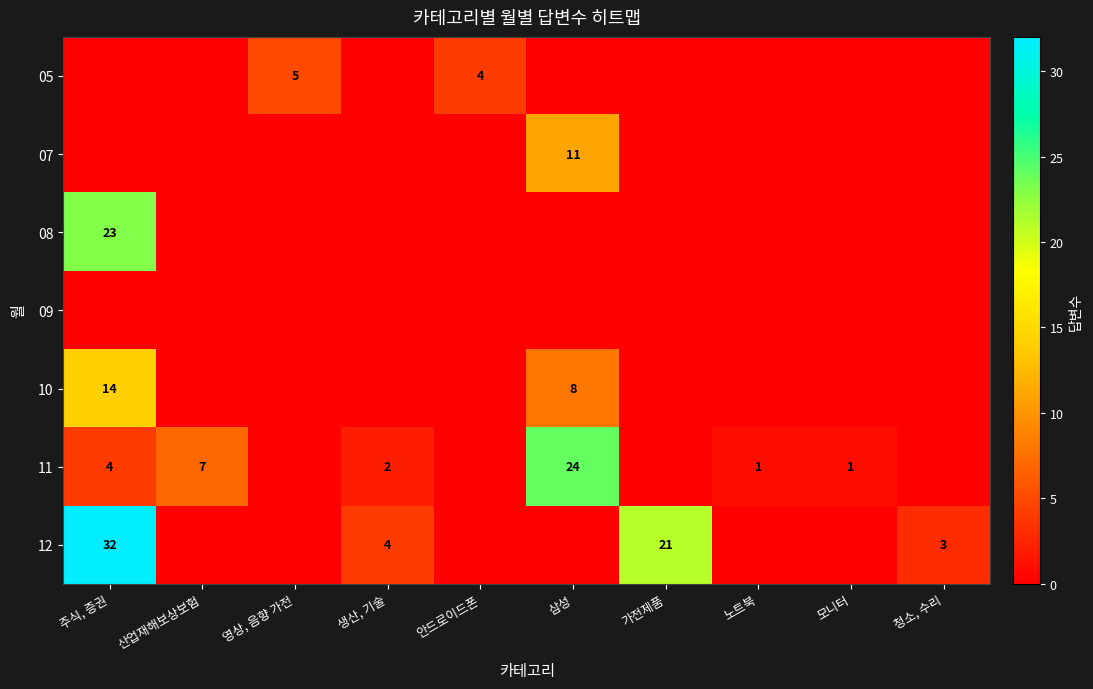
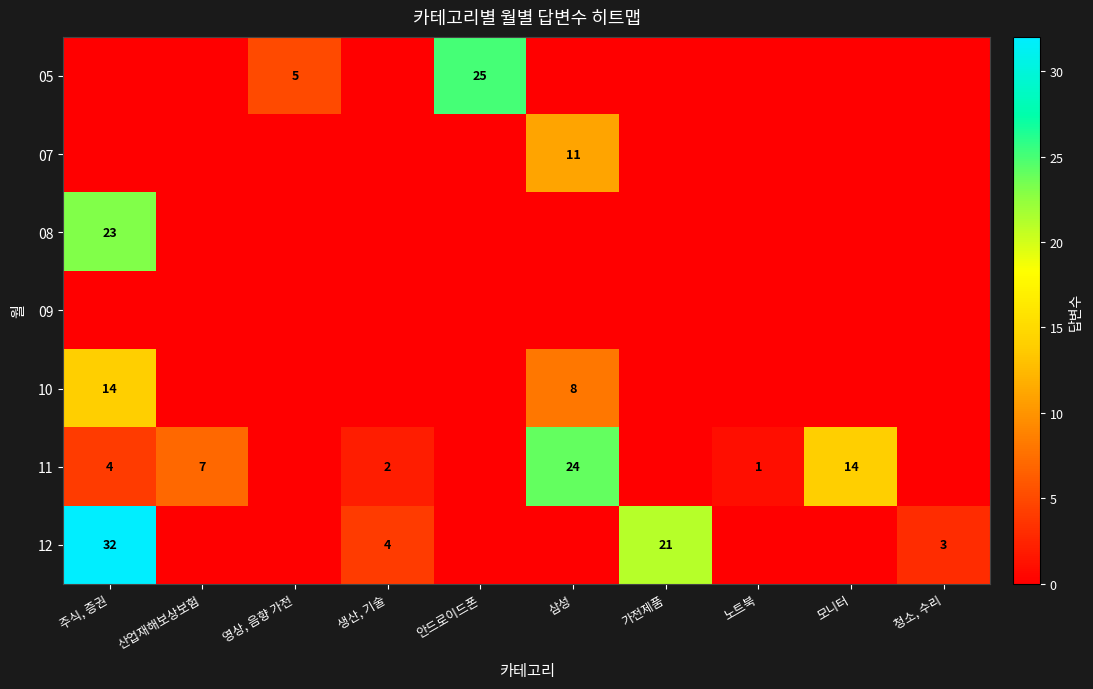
05, 안드로이드폰: 4 -> 25
11, 모니터: 1 -> 14
